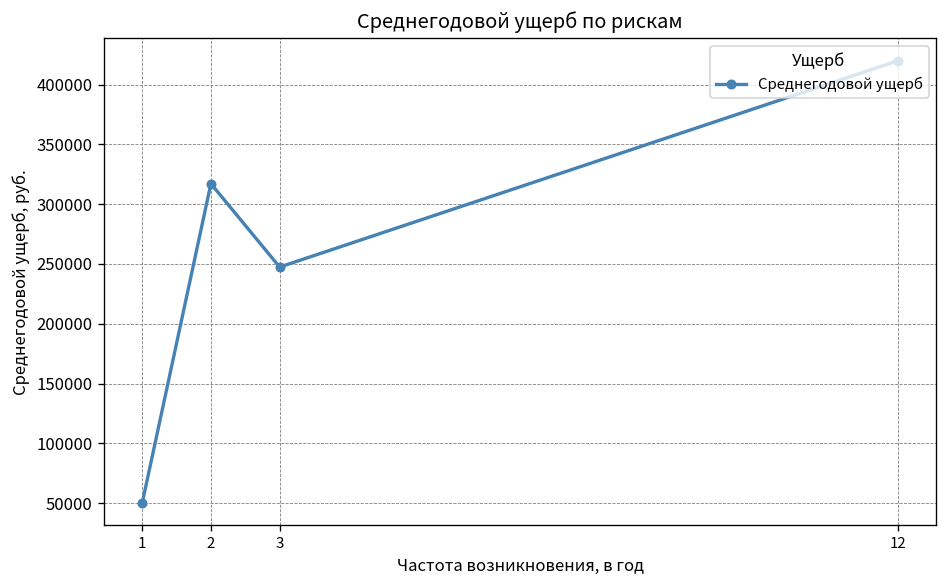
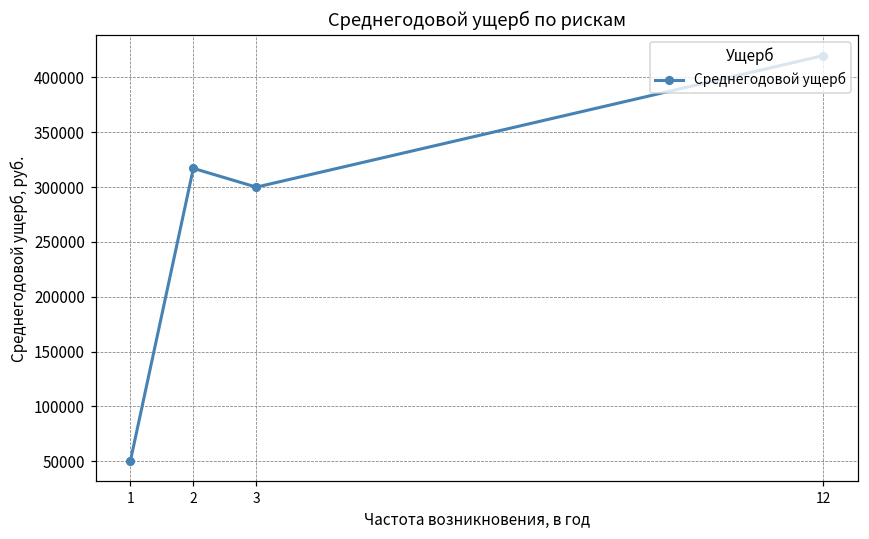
3: 250000 -> 300000
